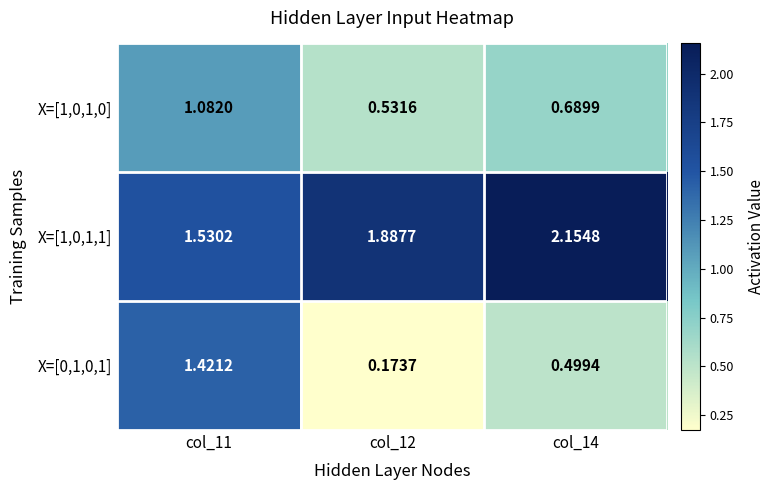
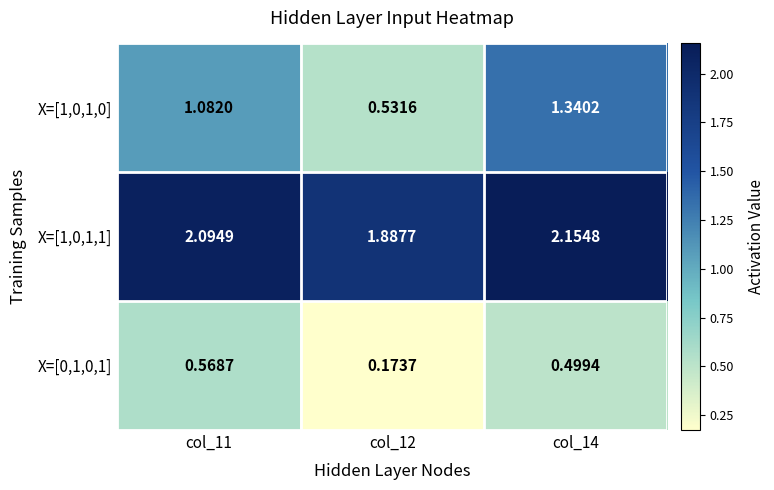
X=[1,0,1,0], col_14: 0.6899 -> 1.3402
X=[1,0,1,1], col_11: 1.5302 -> 2.0949
X=[0,1,0,1], col_11: 1.4212 -> 0.5687
